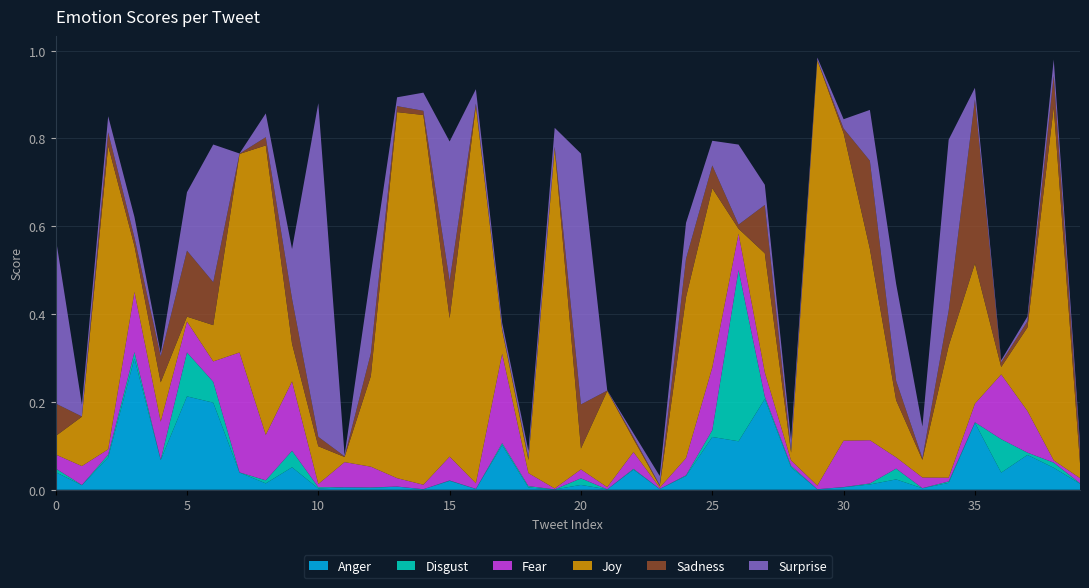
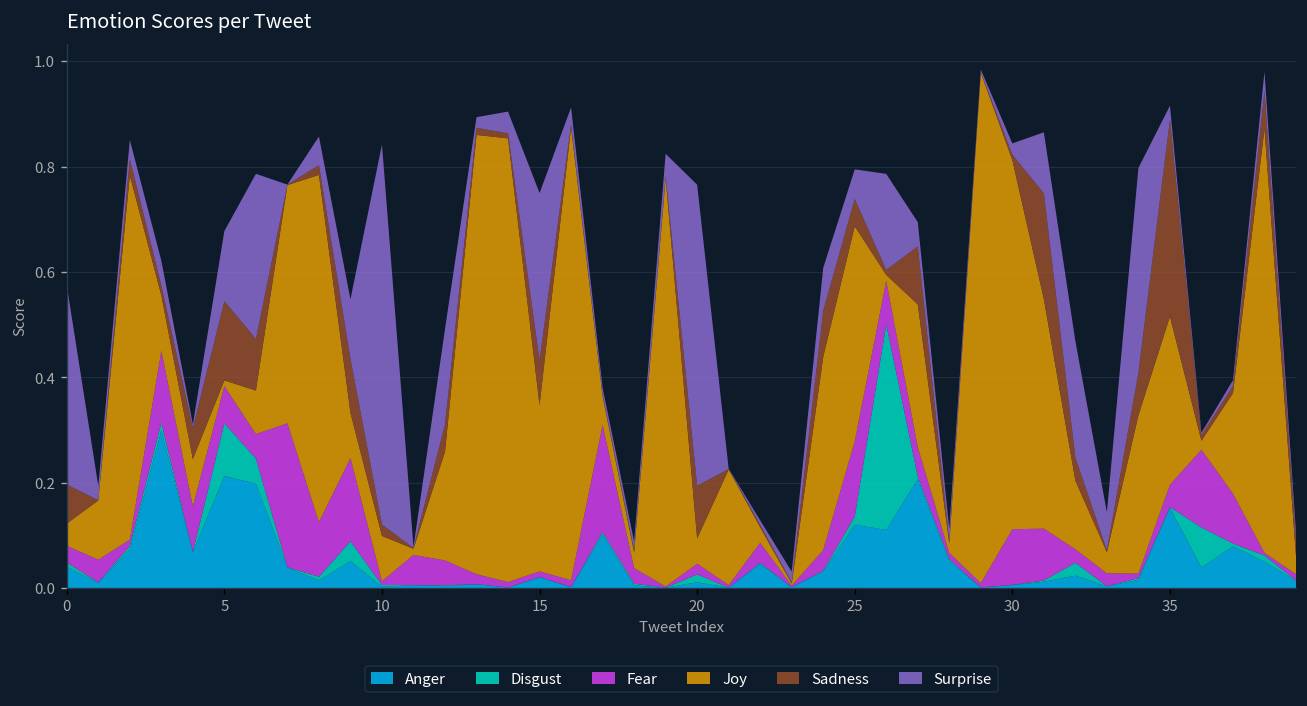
Surprise, 10: 0.76 -> 0.72
Fear, 15: 0.05 -> 0.01
